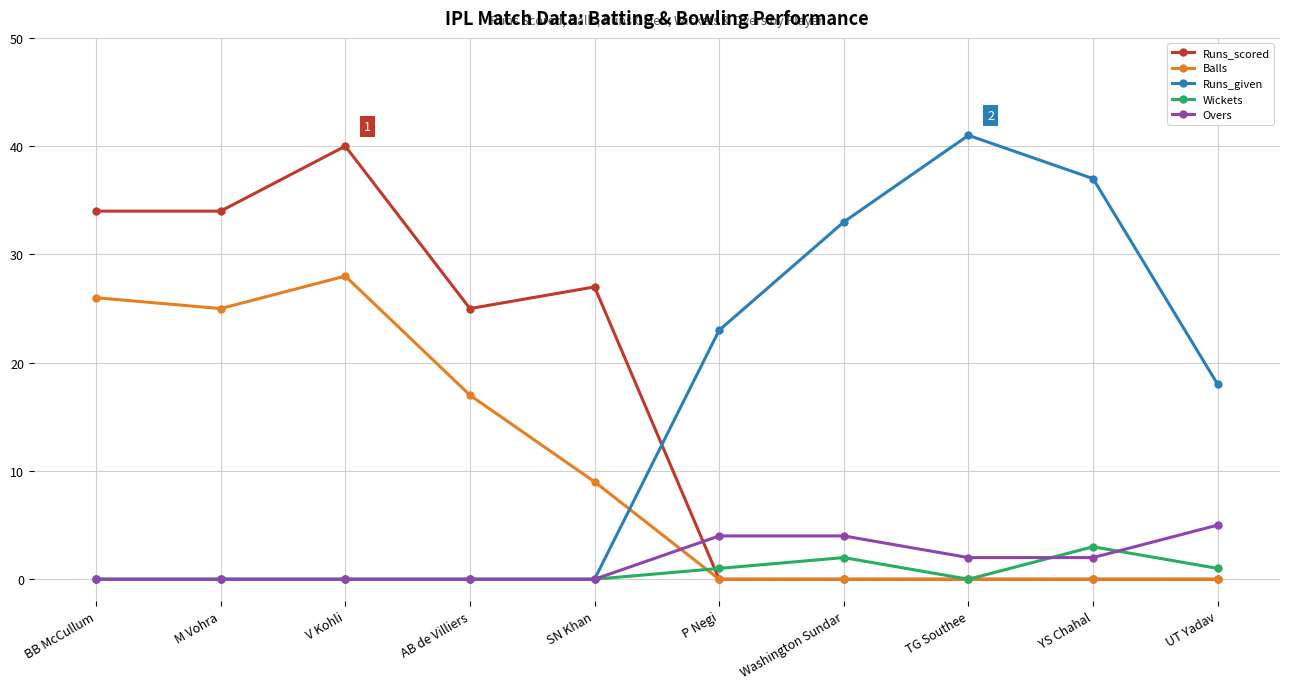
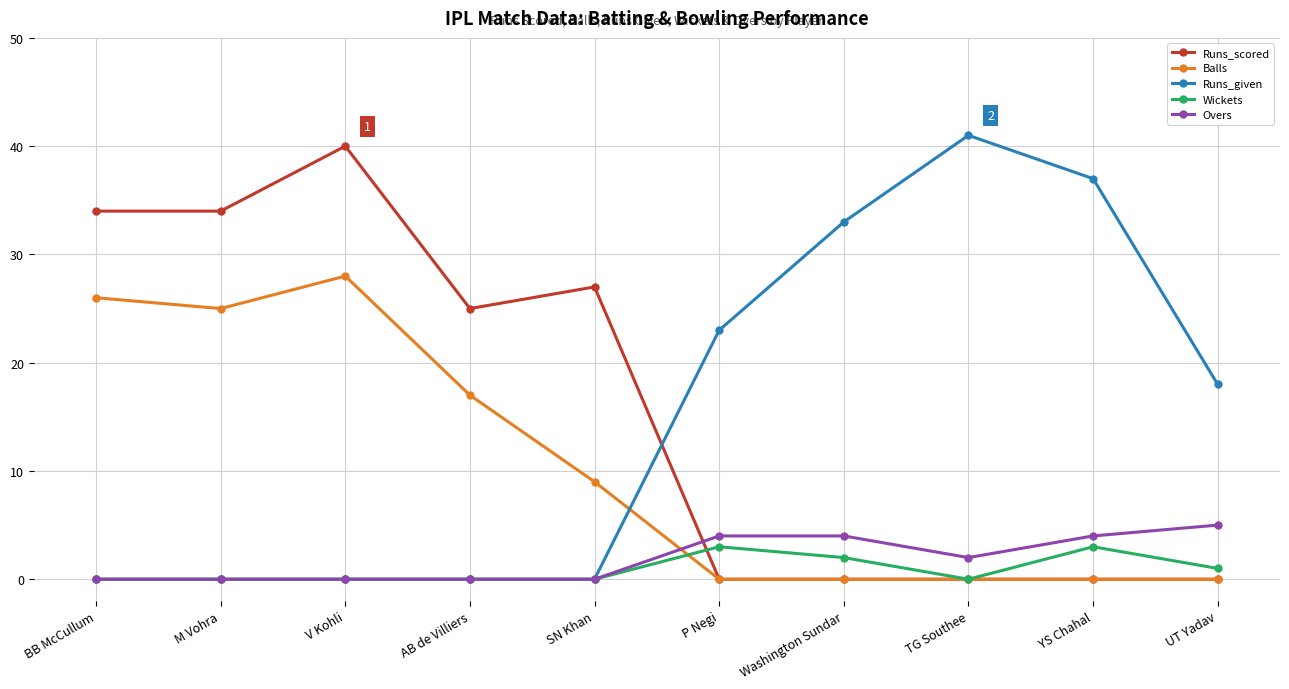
Wickets, P Negi: 1 -> 3
Overs, YS Chahal: 2 -> 4
